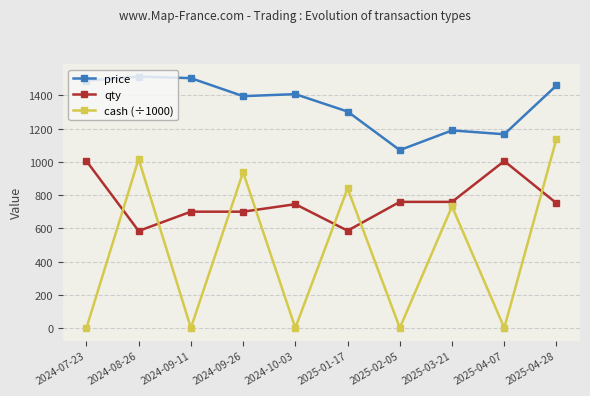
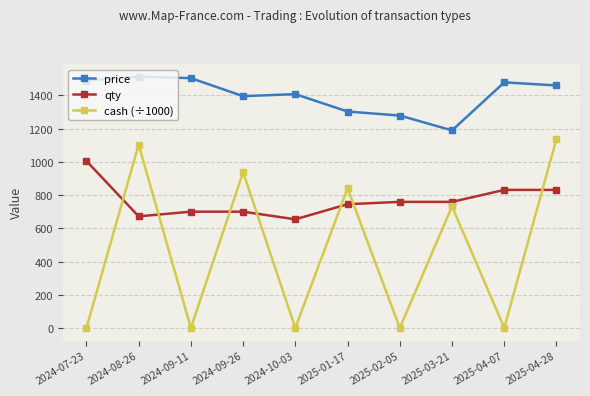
qty, 2024-08-26: 580 -> 670
cash (÷1000), 2024-08-26: 1020 -> 1100
qty, 2024-10-03: 750 -> 650
qty, 2025-01-17: 590 -> 750
price, 2025-02-05: 1070 -> 1280
price, 2025-04-07: 1170 -> 1480
qty, 2025-04-07: 1000 -> 830
qty, 2025-04-28: 750 -> 830
